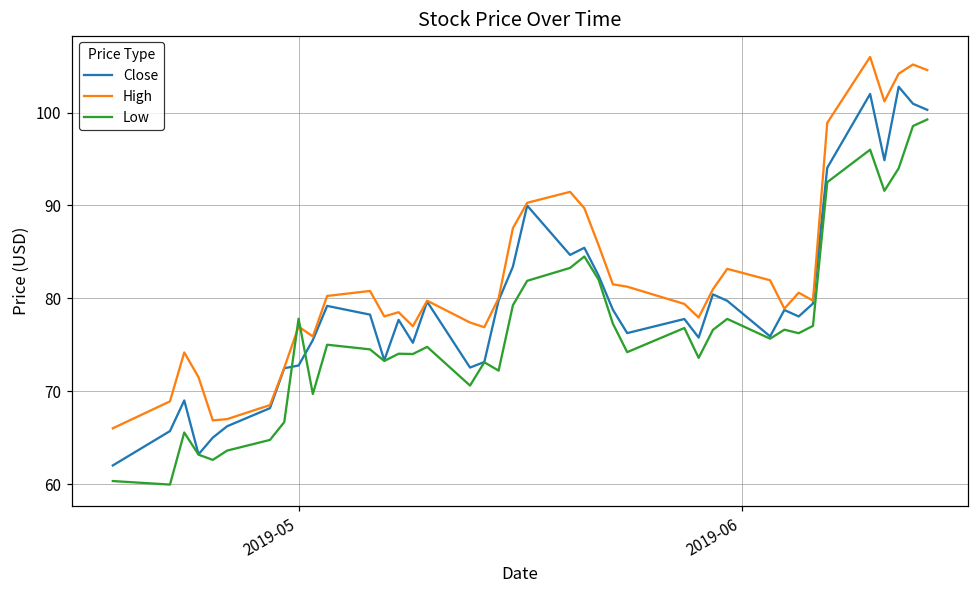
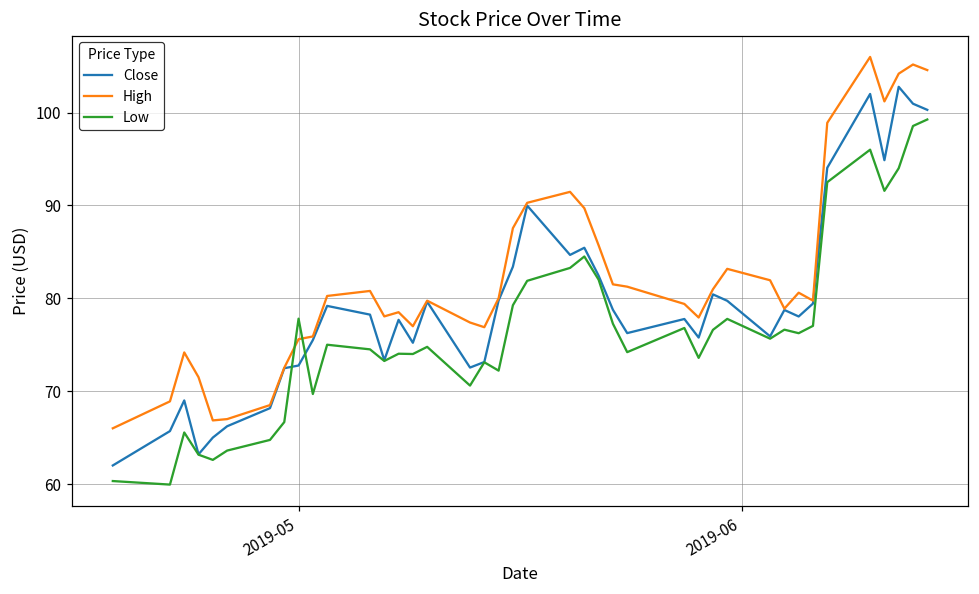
High, 2019-05: 77 -> 76
